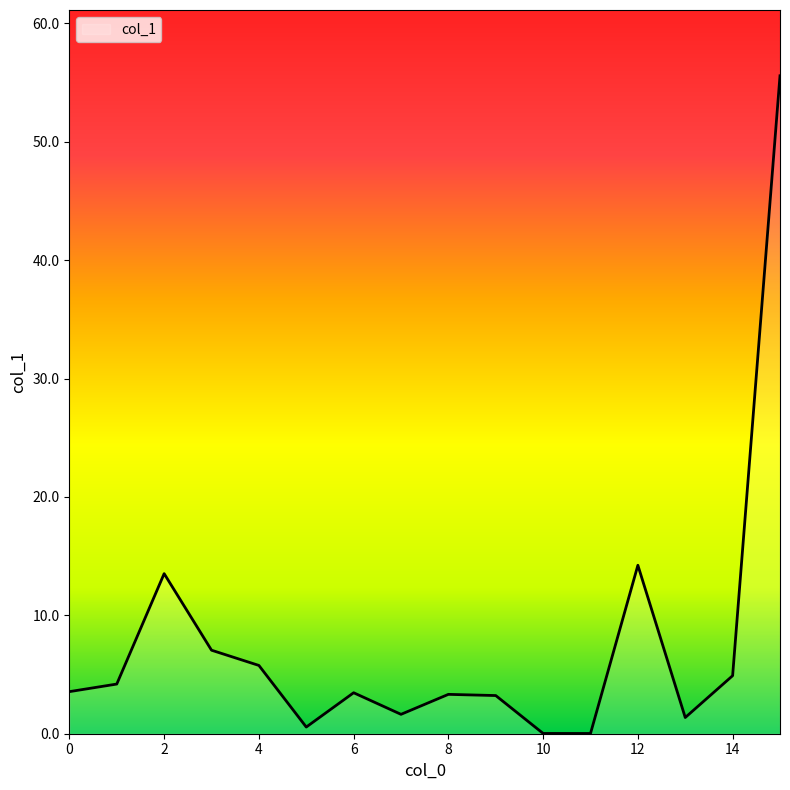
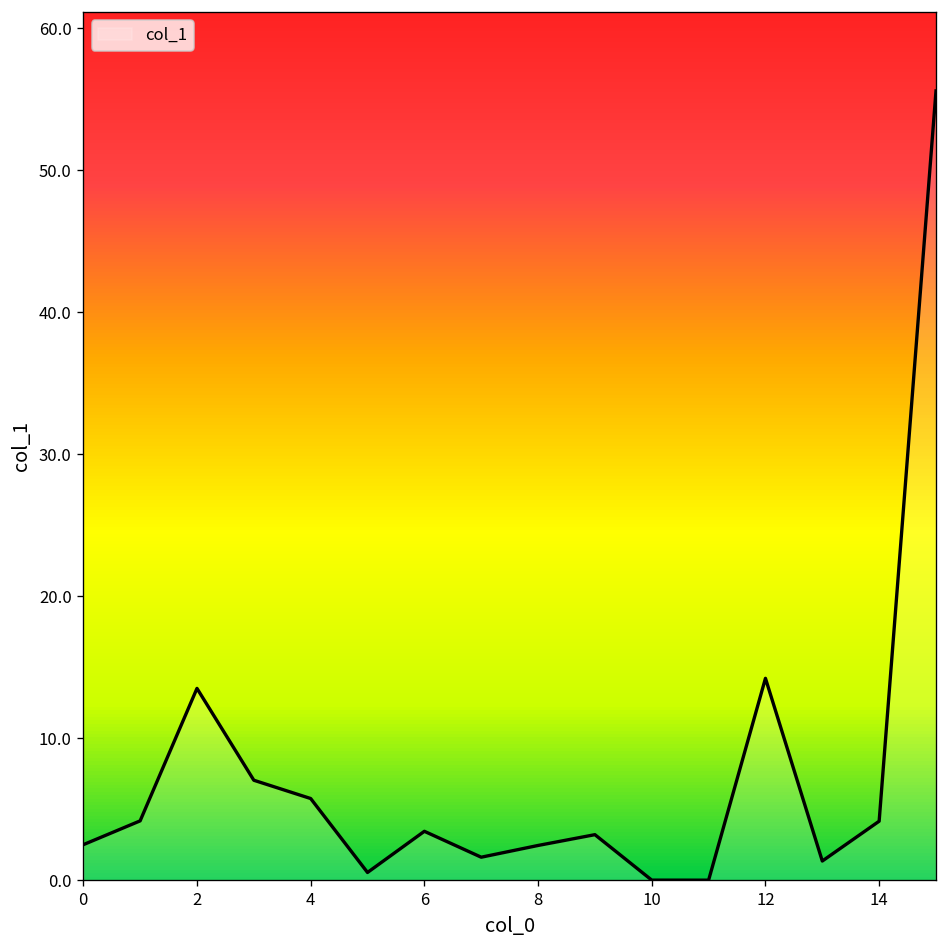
0: 3.6 -> 2.5
8: 3.3 -> 2.5
14: 4.9 -> 4.2
